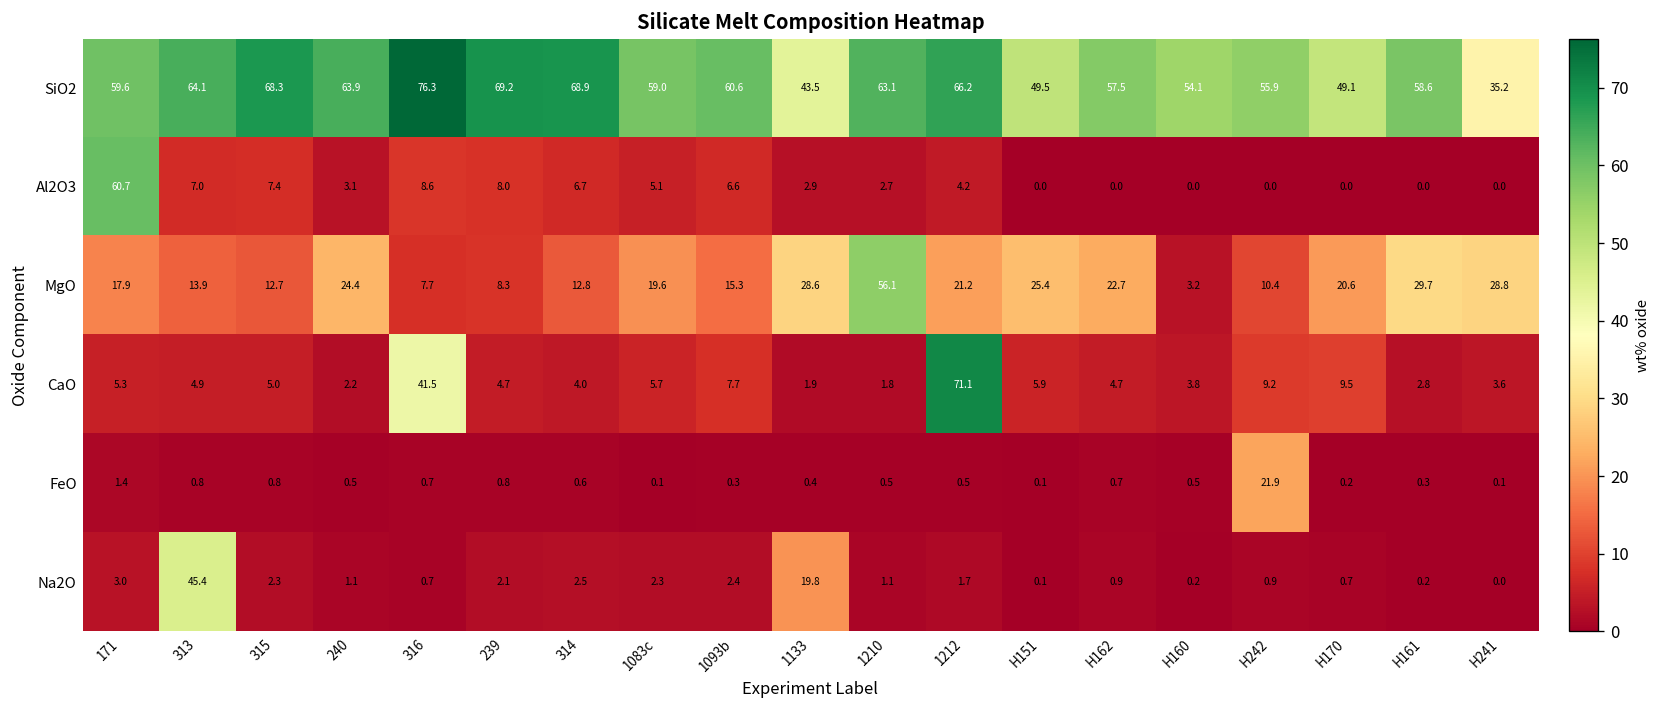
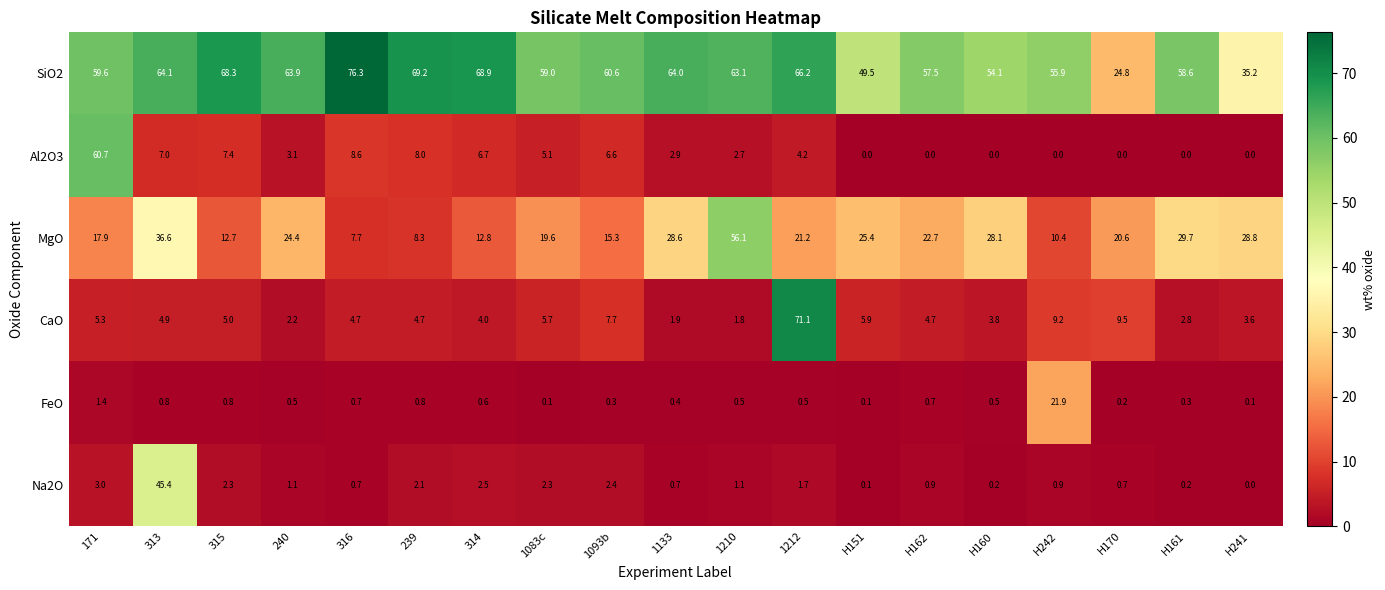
SiO2, 1133: 43.5 -> 64.0
SiO2, H170: 49.1 -> 24.8
MgO, 313: 13.9 -> 36.6
MgO, H160: 3.2 -> 28.1
CaO, 316: 41.5 -> 4.7
Na2O, 1133: 19.8 -> 0.7
